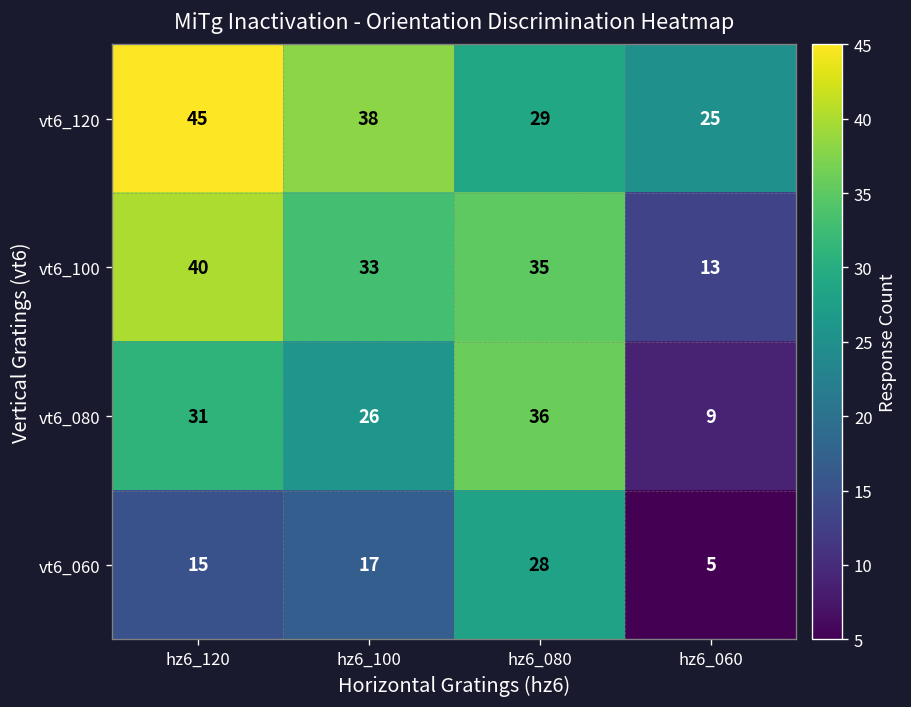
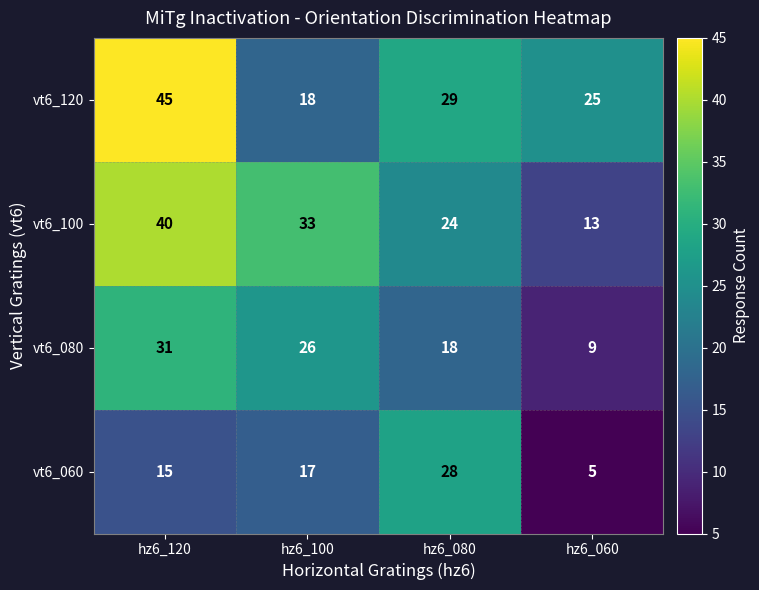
vt6_120, hz6_100: 38 -> 18
vt6_100, hz6_080: 35 -> 24
vt6_080, hz6_080: 36 -> 18
